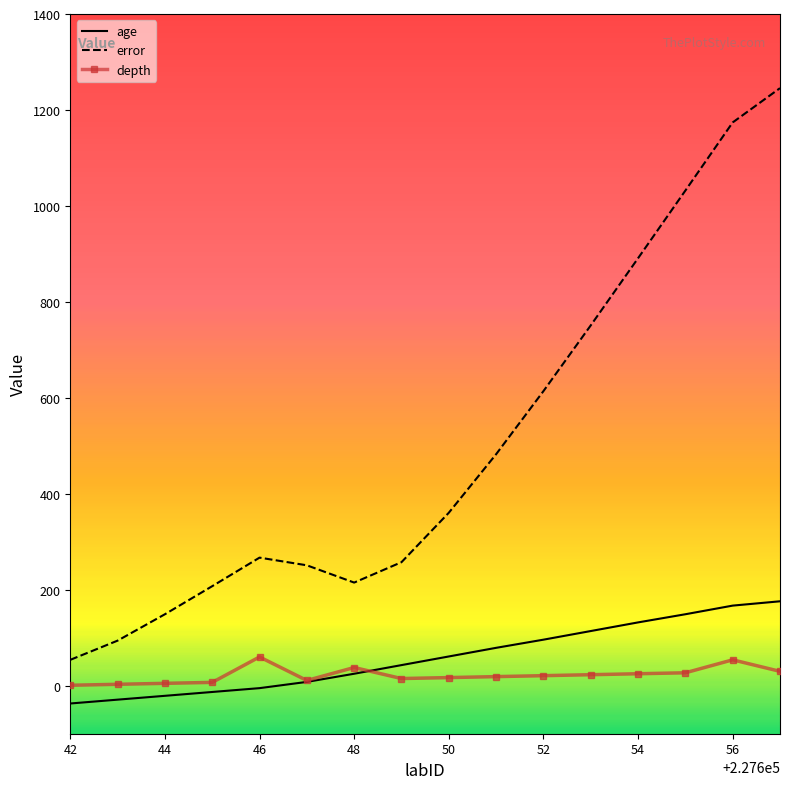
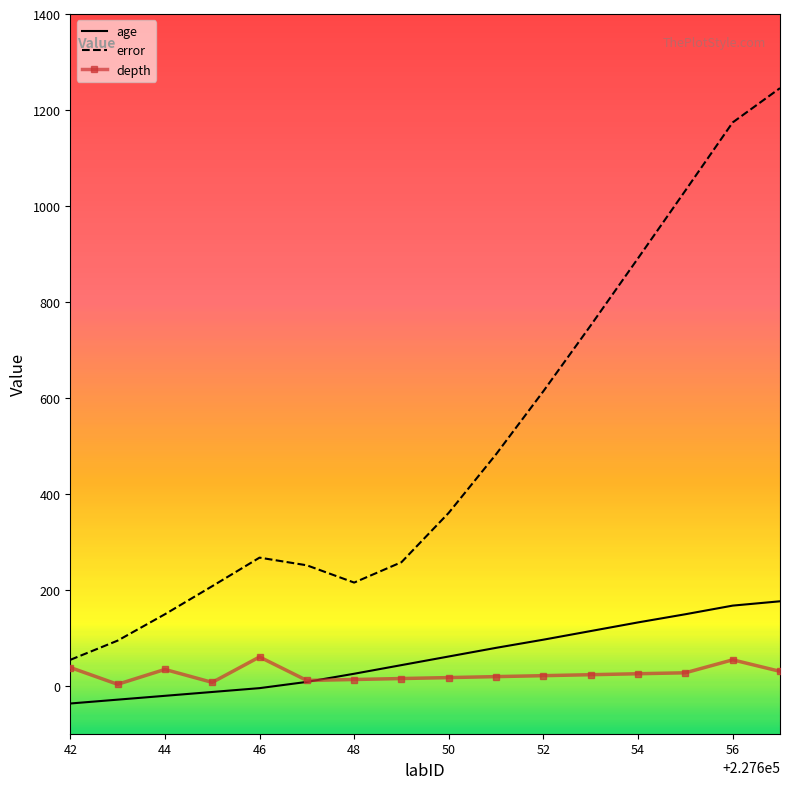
depth, 42: 0 -> 40
depth, 44: 10 -> 30
depth, 48: 40 -> 10
